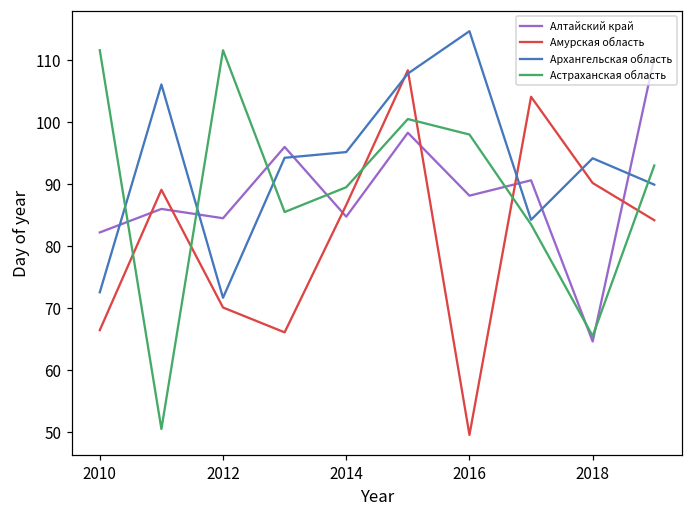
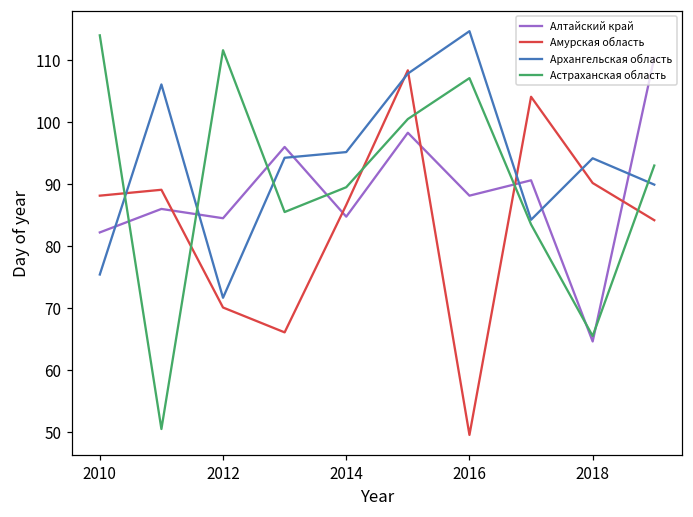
Амурская область, 2010: 66 -> 88
Архангельская область, 2010: 73 -> 75
Астраханская область, 2010: 112 -> 114
Астраханская область, 2016: 98 -> 107
